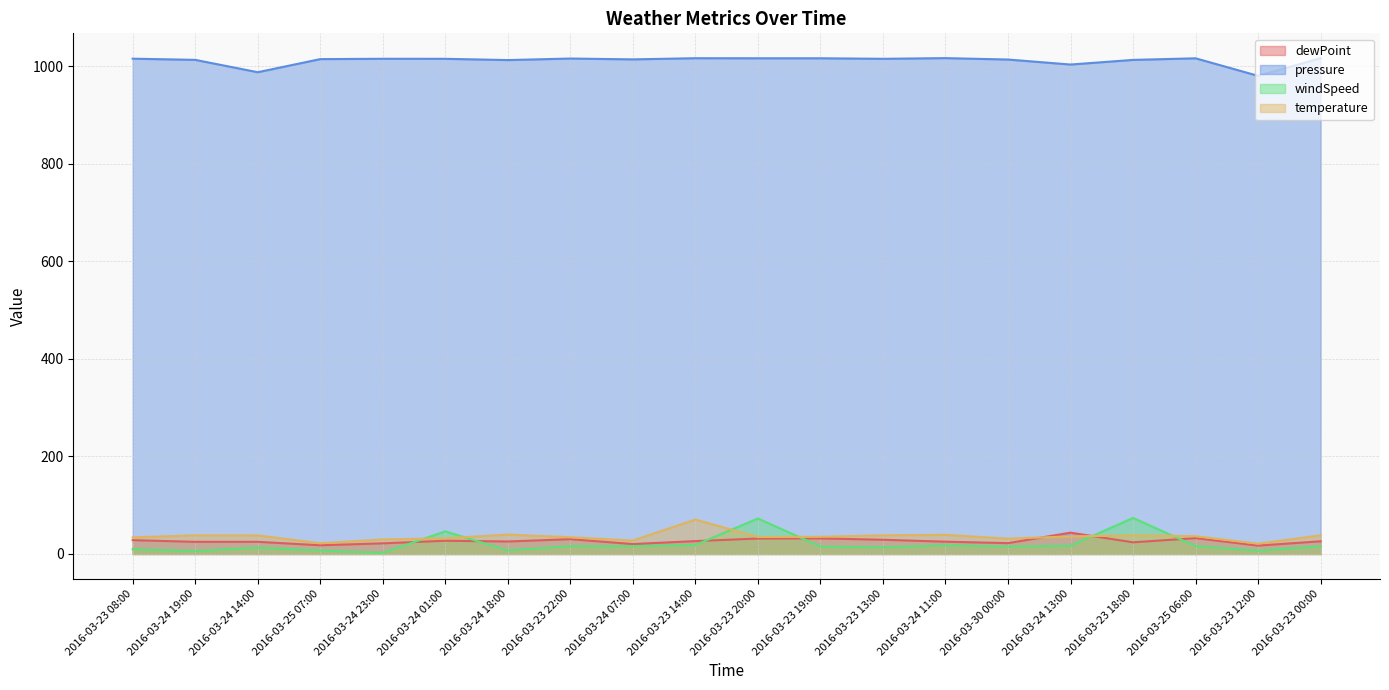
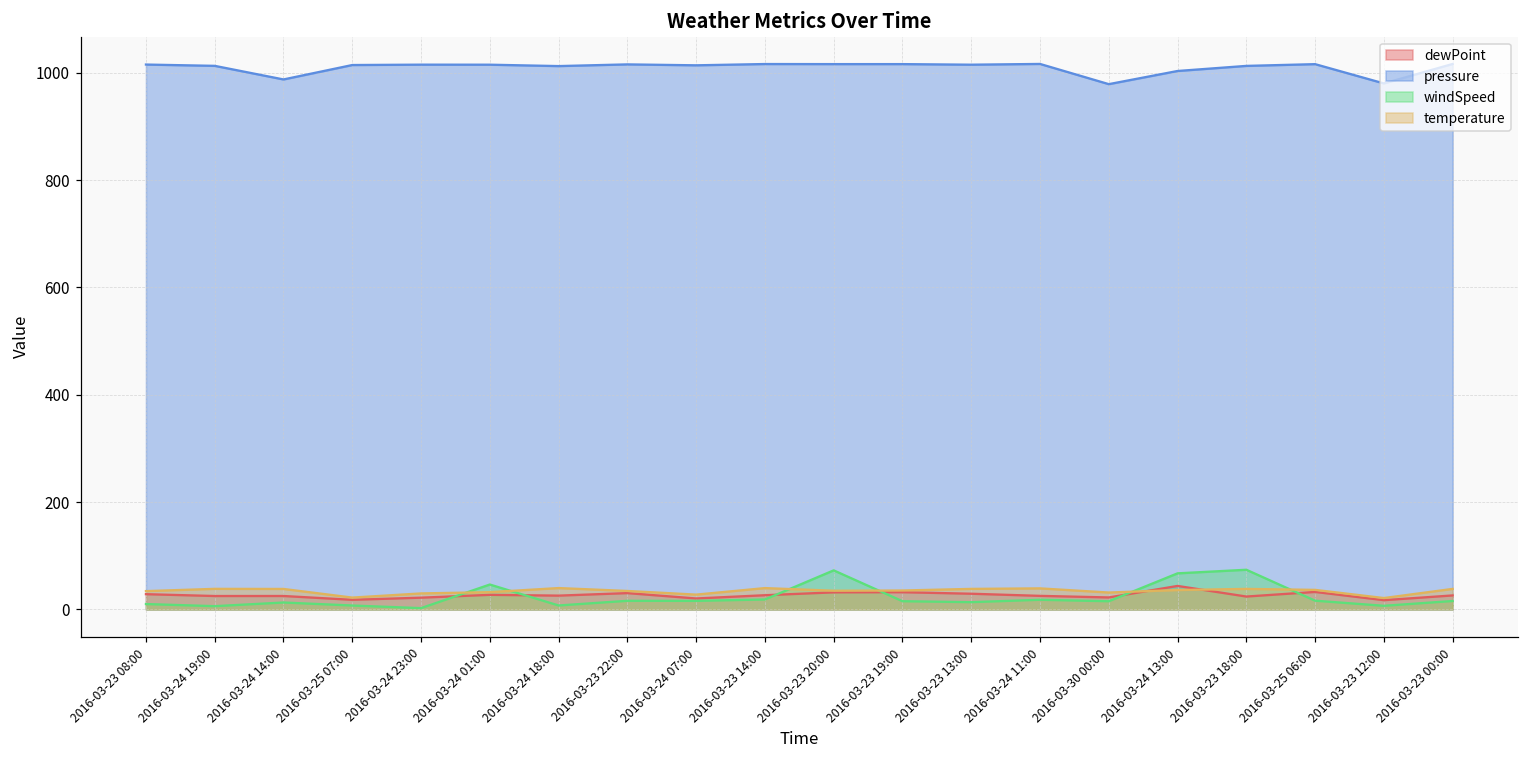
temperature, 2016-03-23 14:00: 70 -> 40
pressure, 2016-03-30 00:00: 1010 -> 980
windSpeed, 2016-03-24 13:00: 20 -> 70
